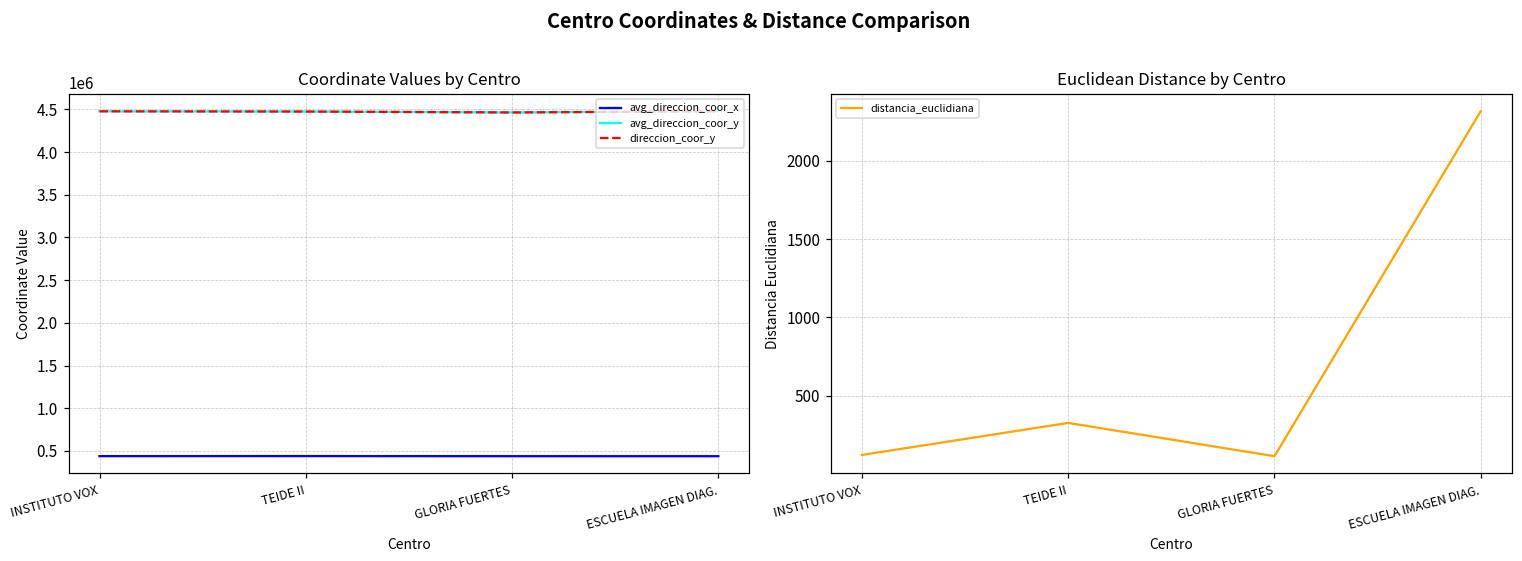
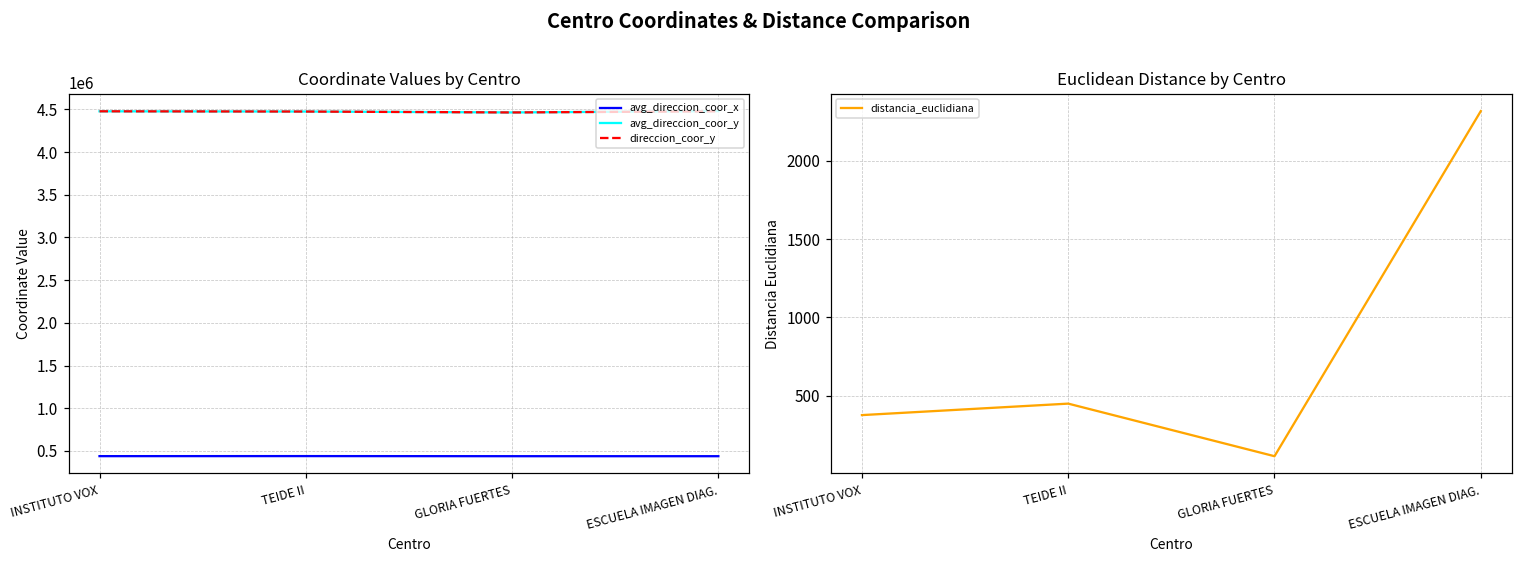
Euclidean Distance by Centro, INSTITUTO VOX: 120 -> 380
Euclidean Distance by Centro, TEIDE II: 330 -> 450
